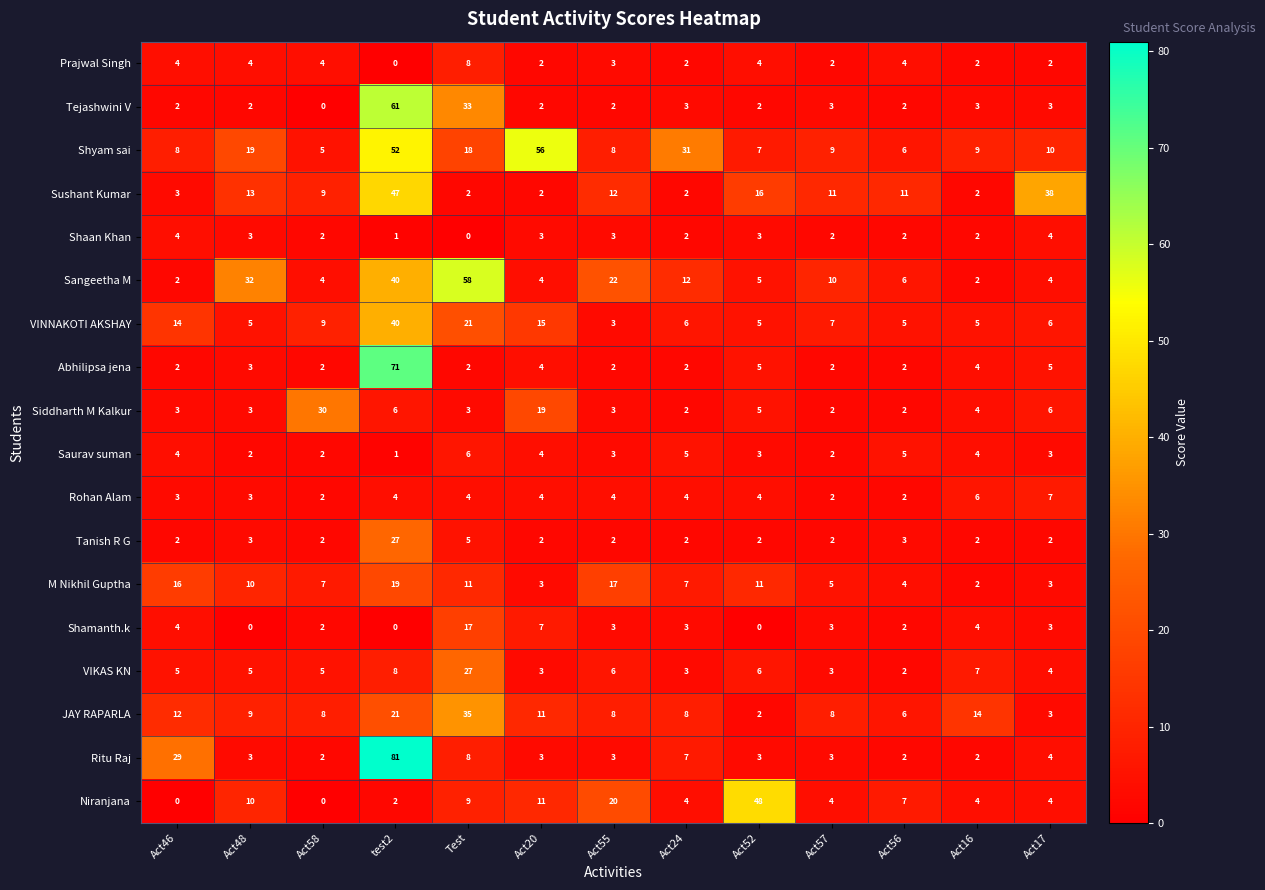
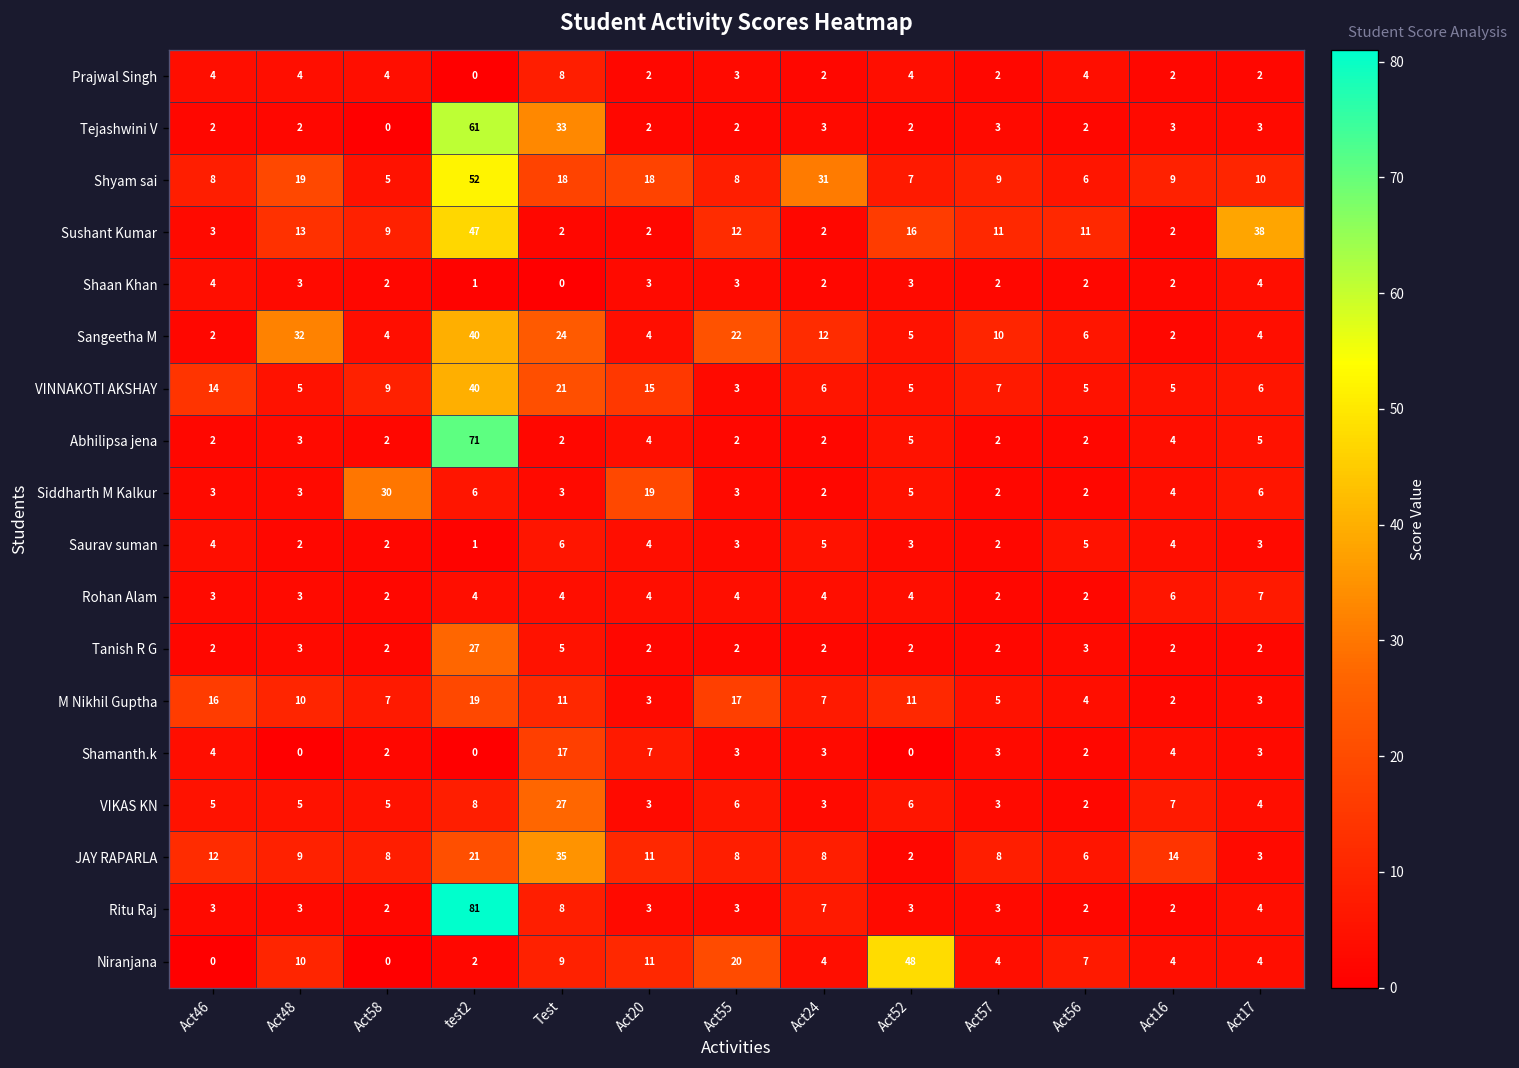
Shyam sai, Act20: 56 -> 18
Sangeetha M, Test: 58 -> 24
Ritu Raj, Act46: 29 -> 3
